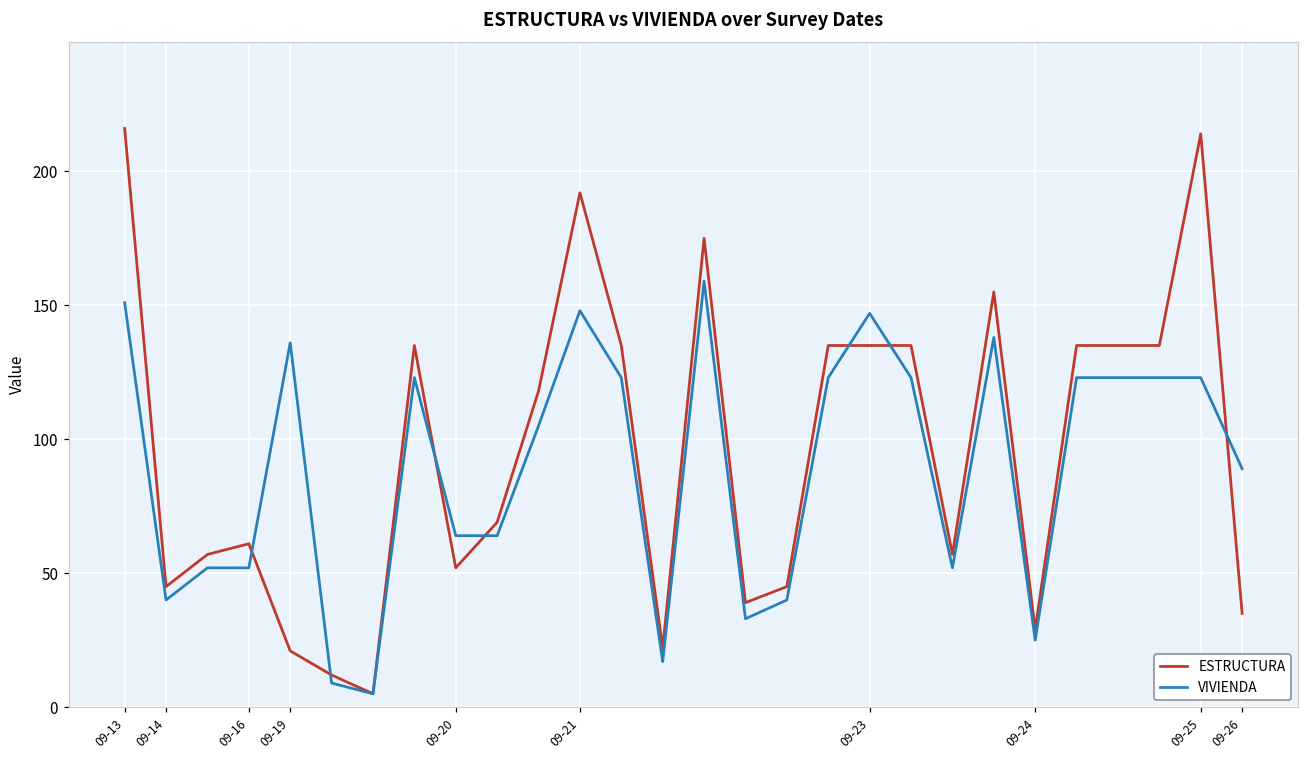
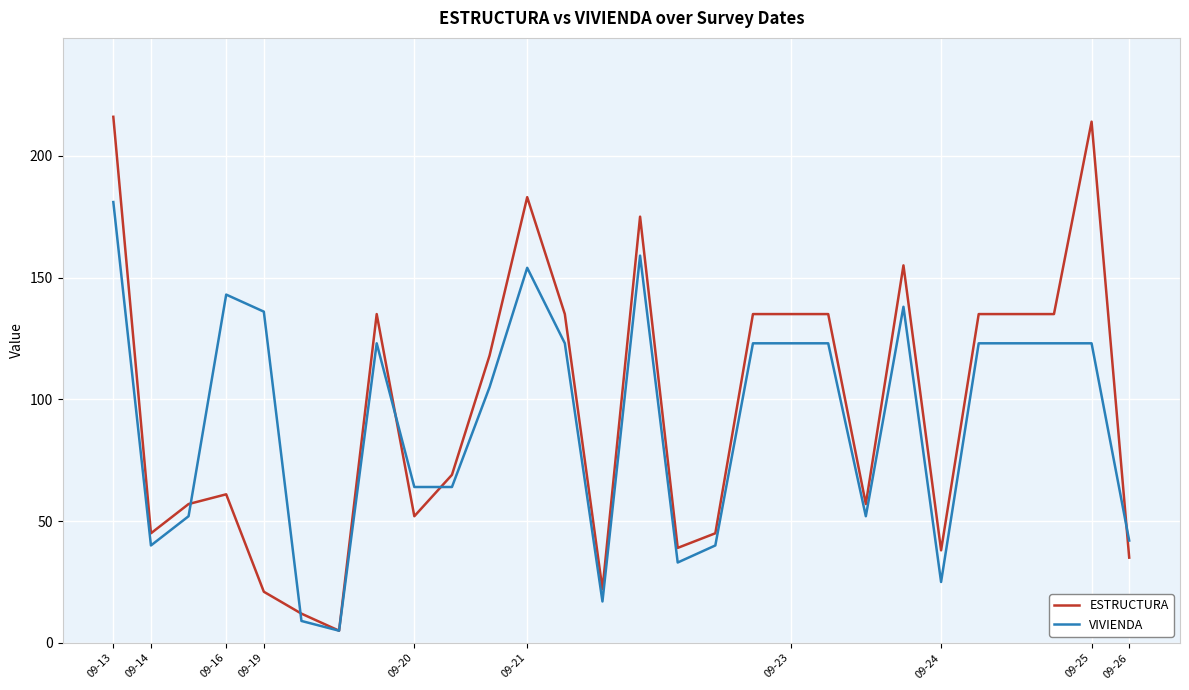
VIVIENDA, 09-13: 151 -> 181
VIVIENDA, 09-16: 52 -> 143
ESTRUCTURA, 09-21: 192 -> 183
VIVIENDA, 09-21: 148 -> 154
VIVIENDA, 09-23: 147 -> 123
ESTRUCTURA, 09-24: 29 -> 38
VIVIENDA, 09-26: 89 -> 42
